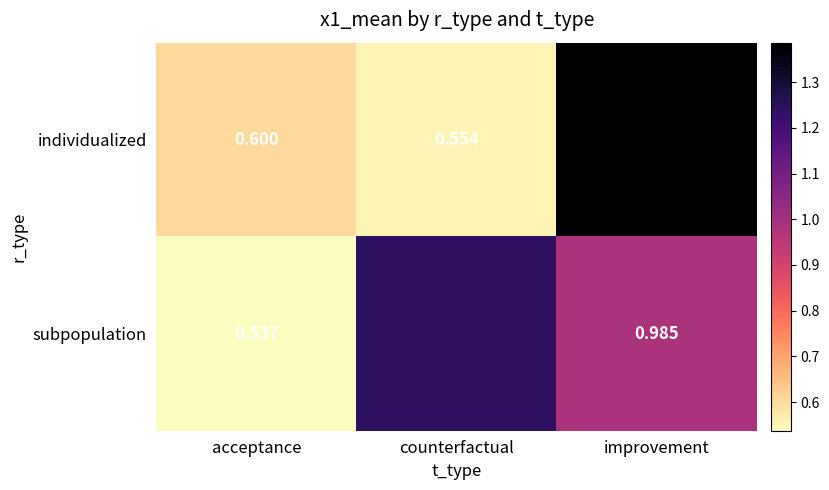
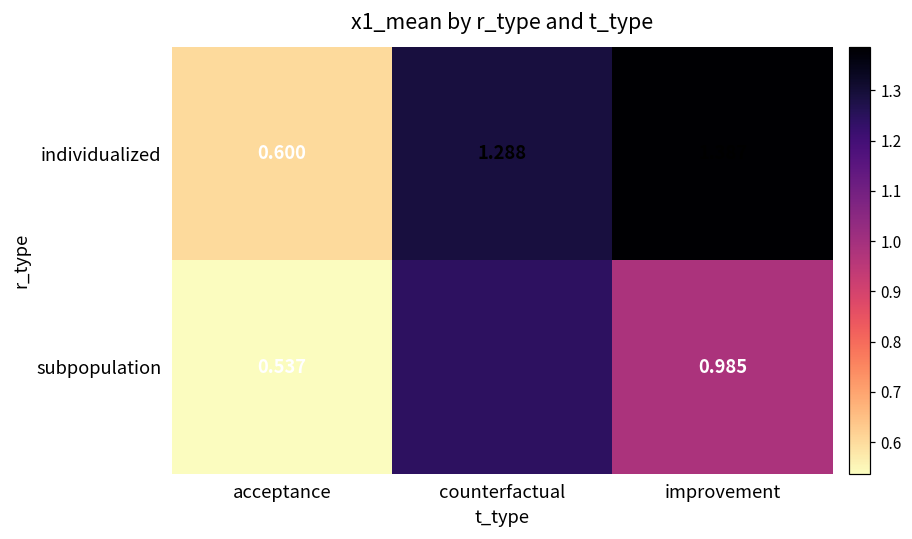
individualized, counterfactual: 0.554 -> 1.288
